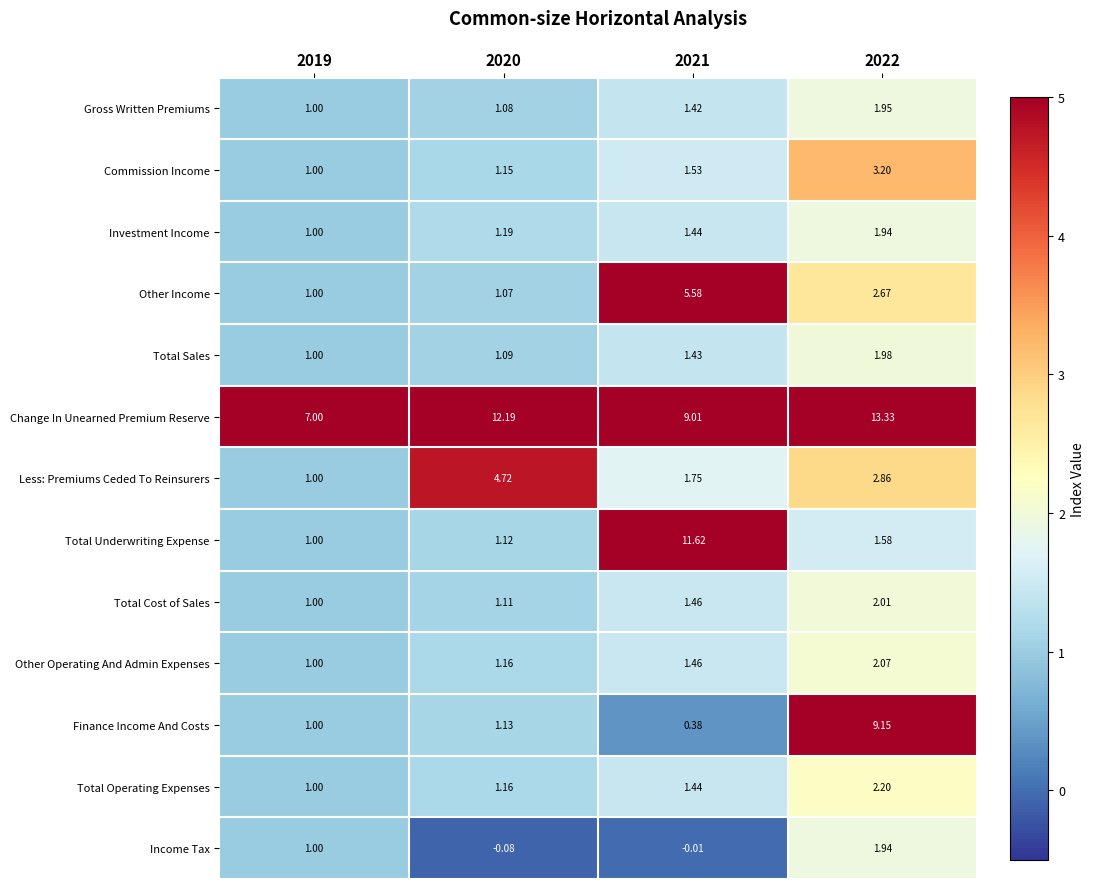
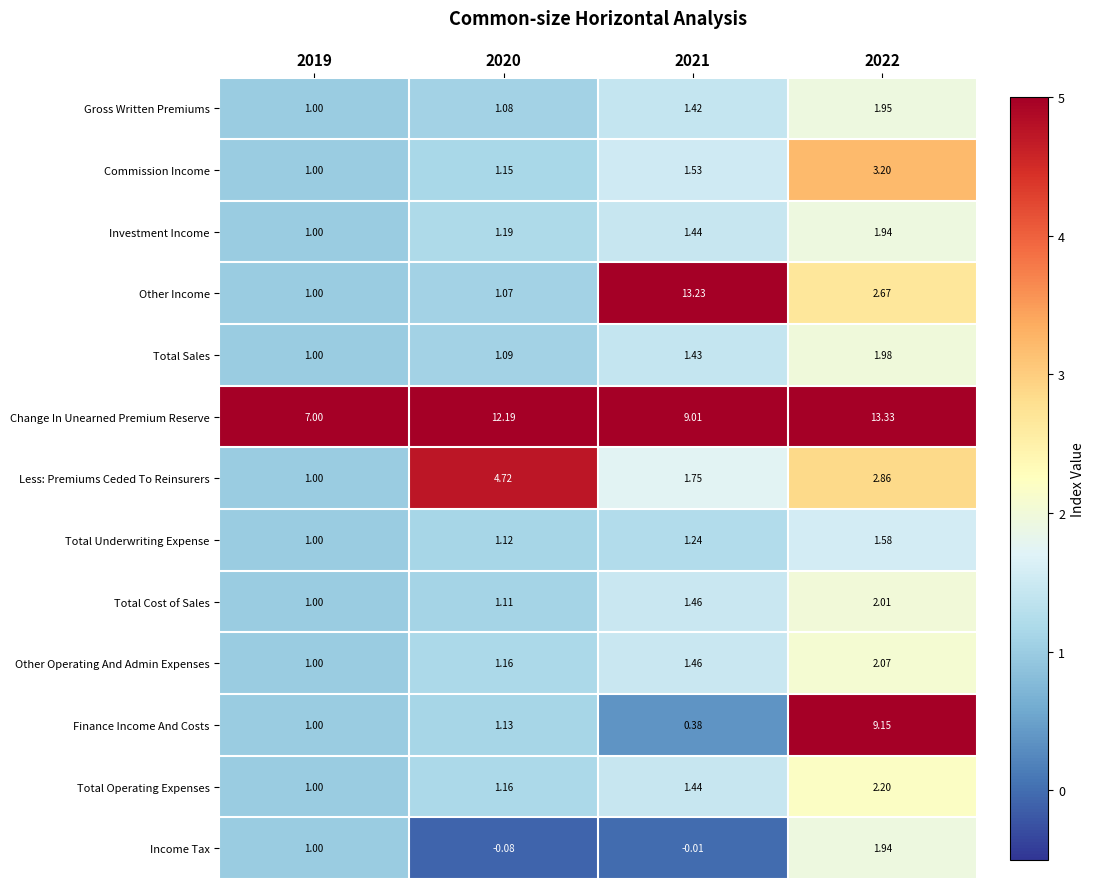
Other Income, 2021: 5.58 -> 13.23
Total Underwriting Expense, 2021: 11.62 -> 1.24
